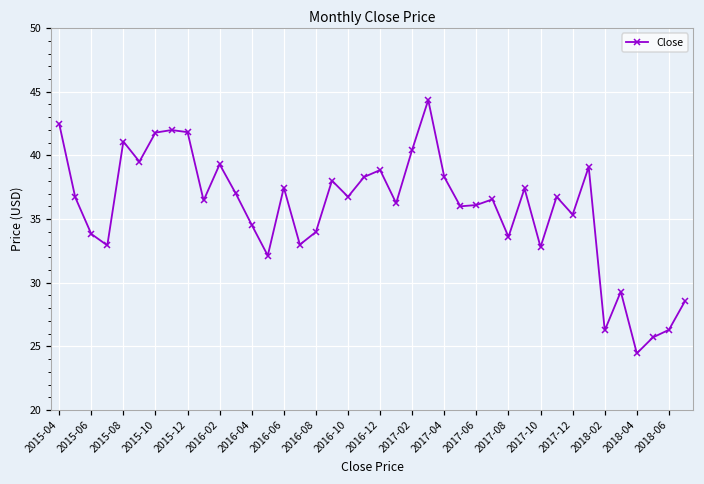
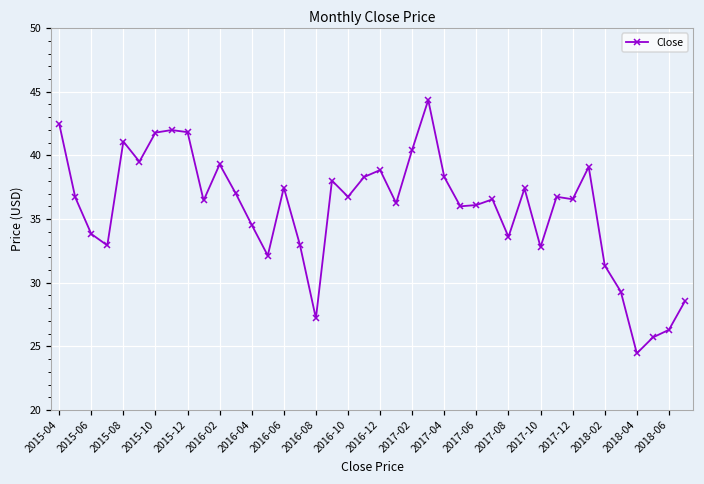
2016-08: 34.0 -> 27.2
2017-12: 35.3 -> 36.6
2018-02: 26.3 -> 31.4
